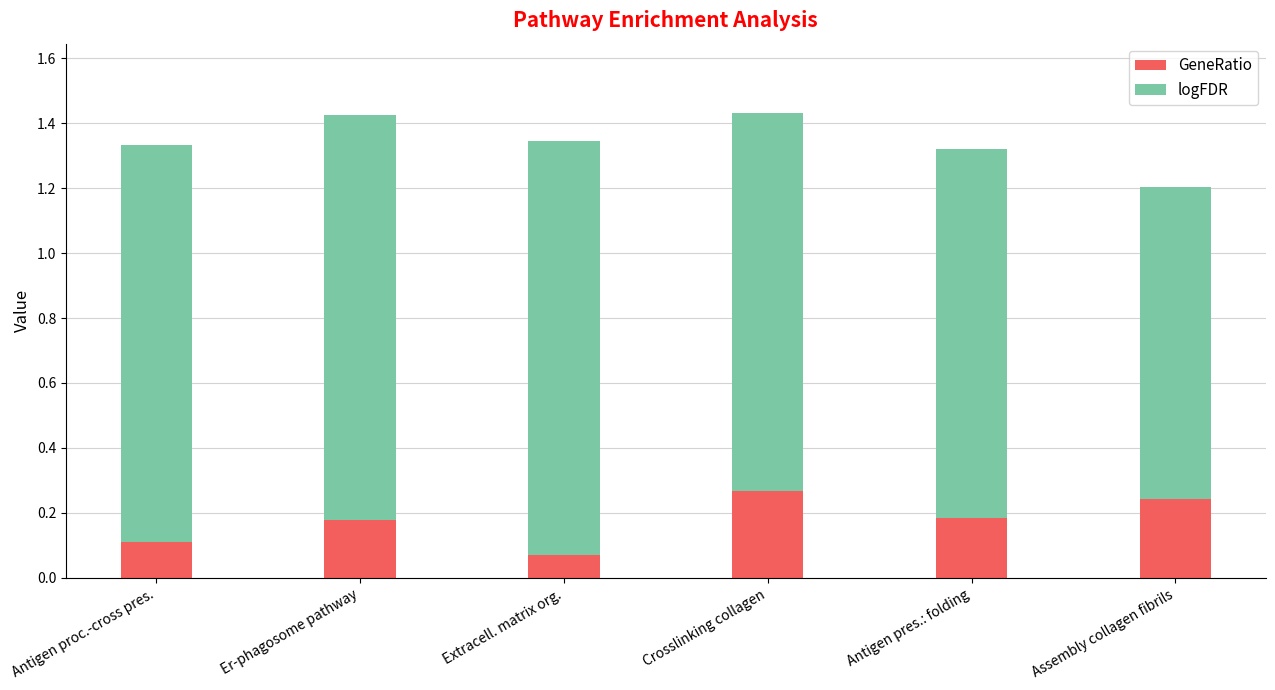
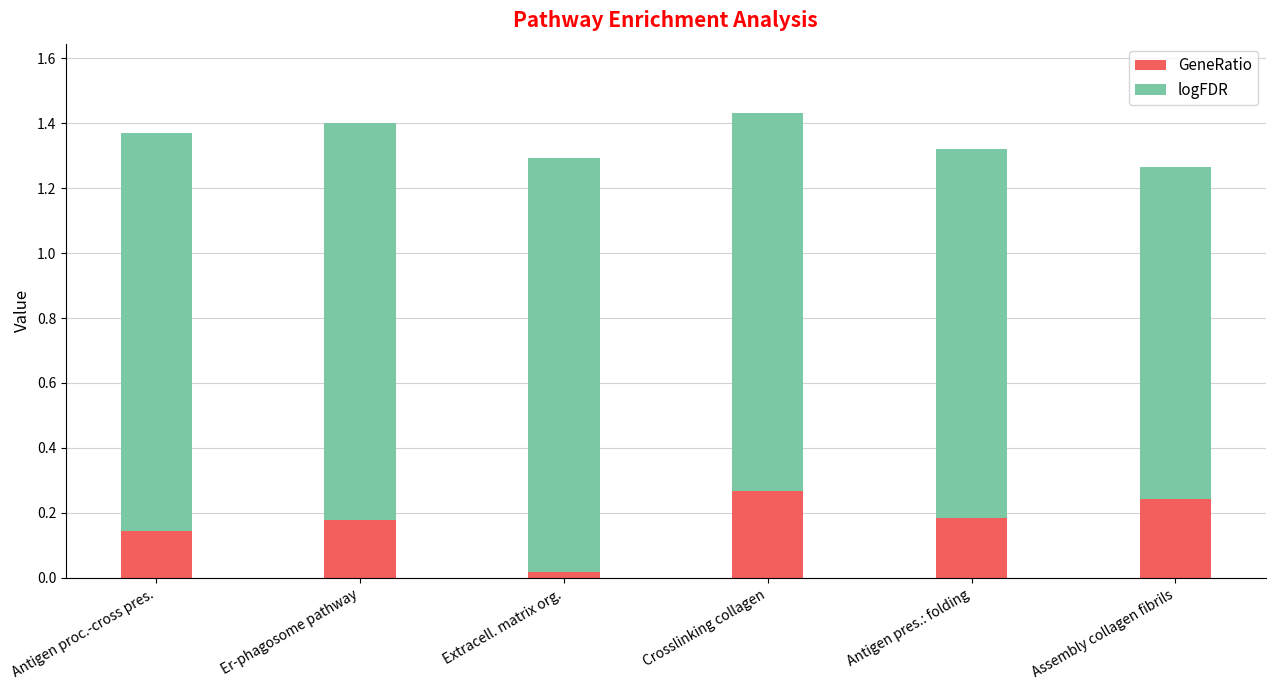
GeneRatio, Antigen proc.-cross pres.: 0.11 -> 0.15
logFDR, Er-phagosome pathway: 1.25 -> 1.22
GeneRatio, Extracell. matrix org.: 0.07 -> 0.02
logFDR, Assembly collagen fibrils: 0.96 -> 1.02
